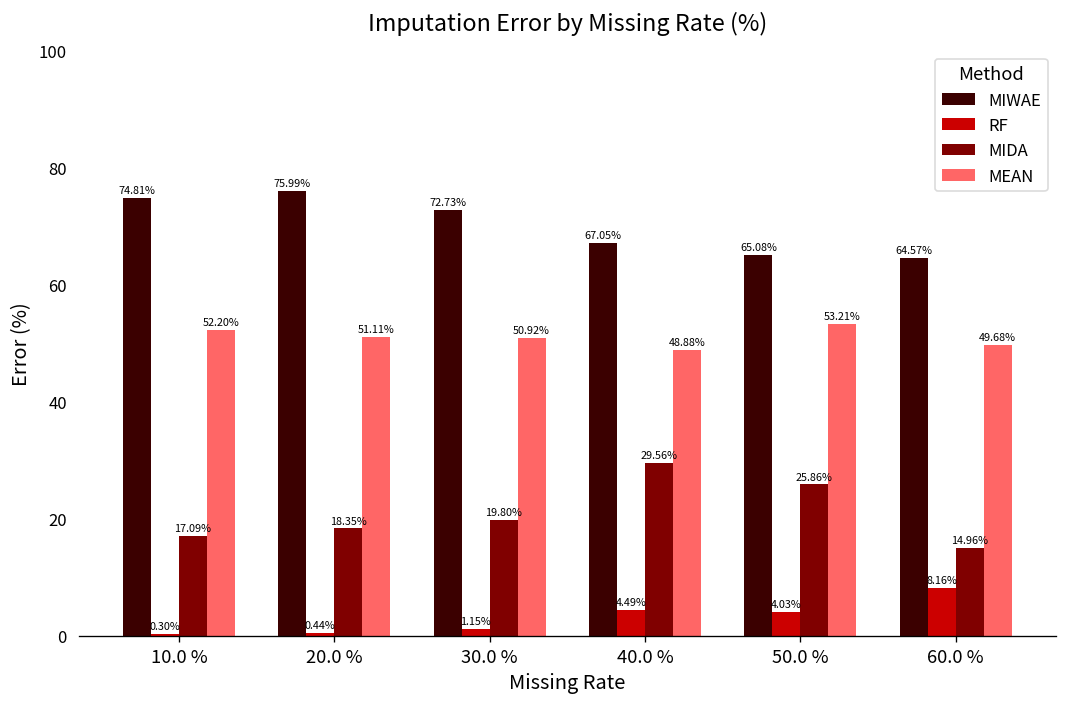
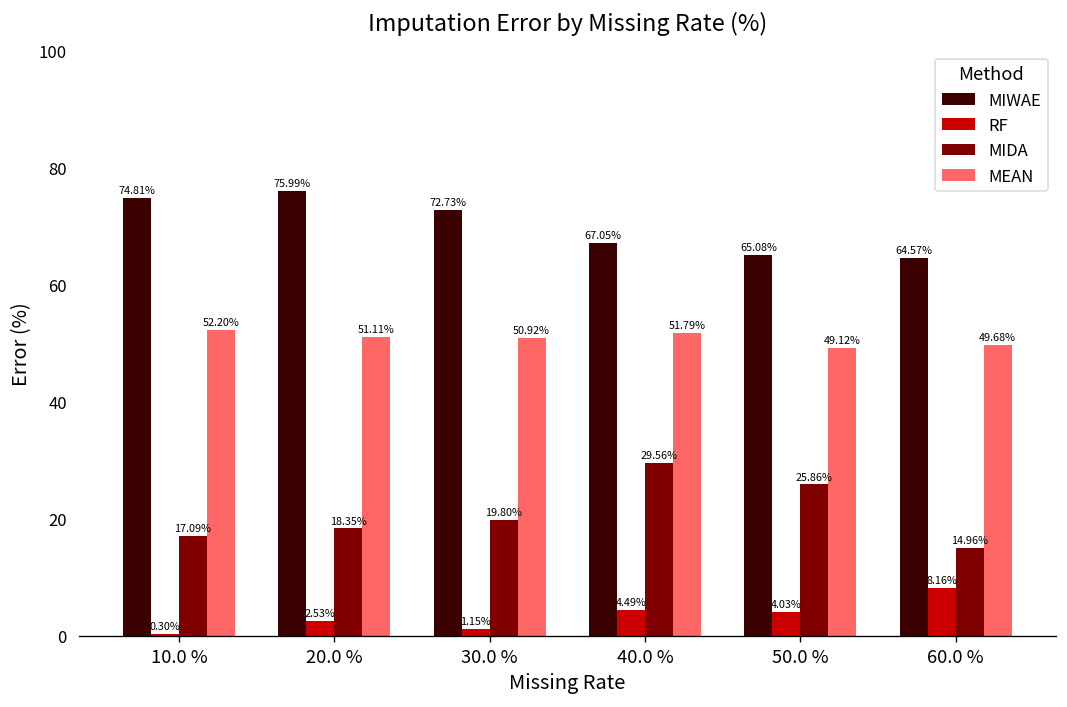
RF, 20.0 %: 0.44% -> 2.53%
MEAN, 40.0 %: 48.88% -> 51.79%
MEAN, 50.0 %: 53.21% -> 49.12%
